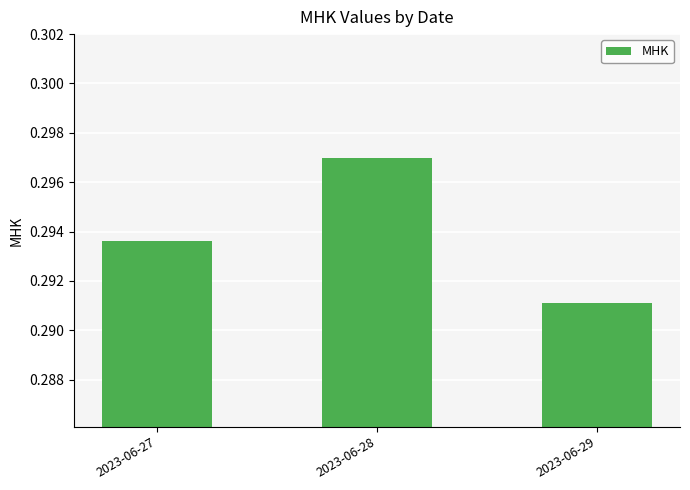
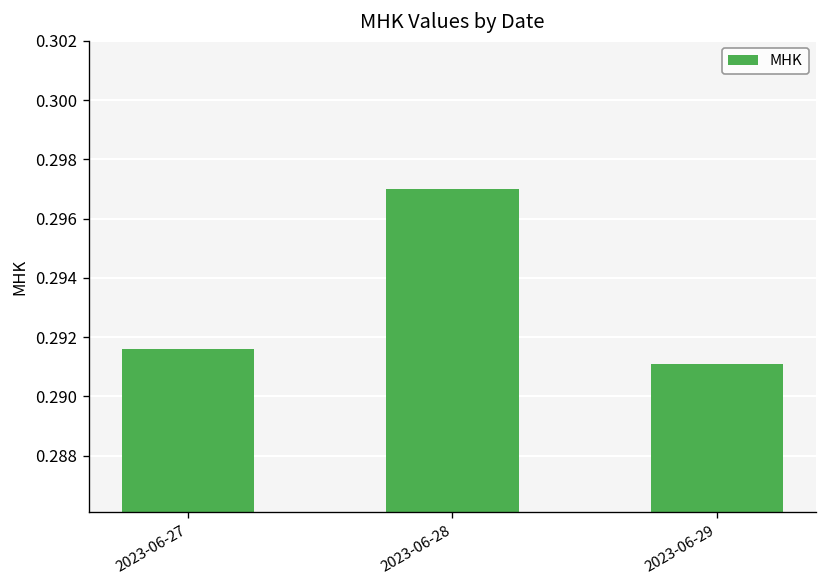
2023-06-27: 0.2936 -> 0.2916
